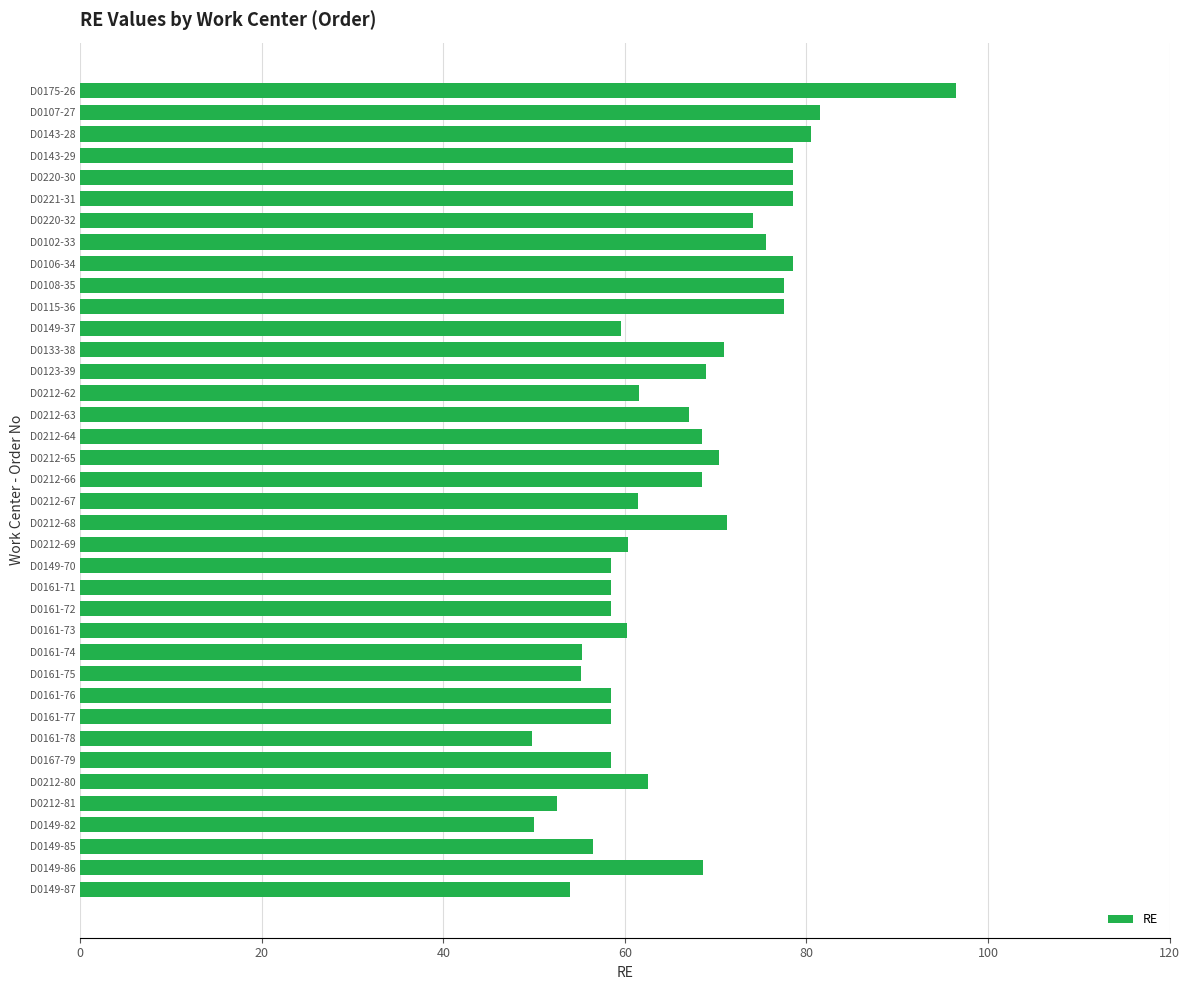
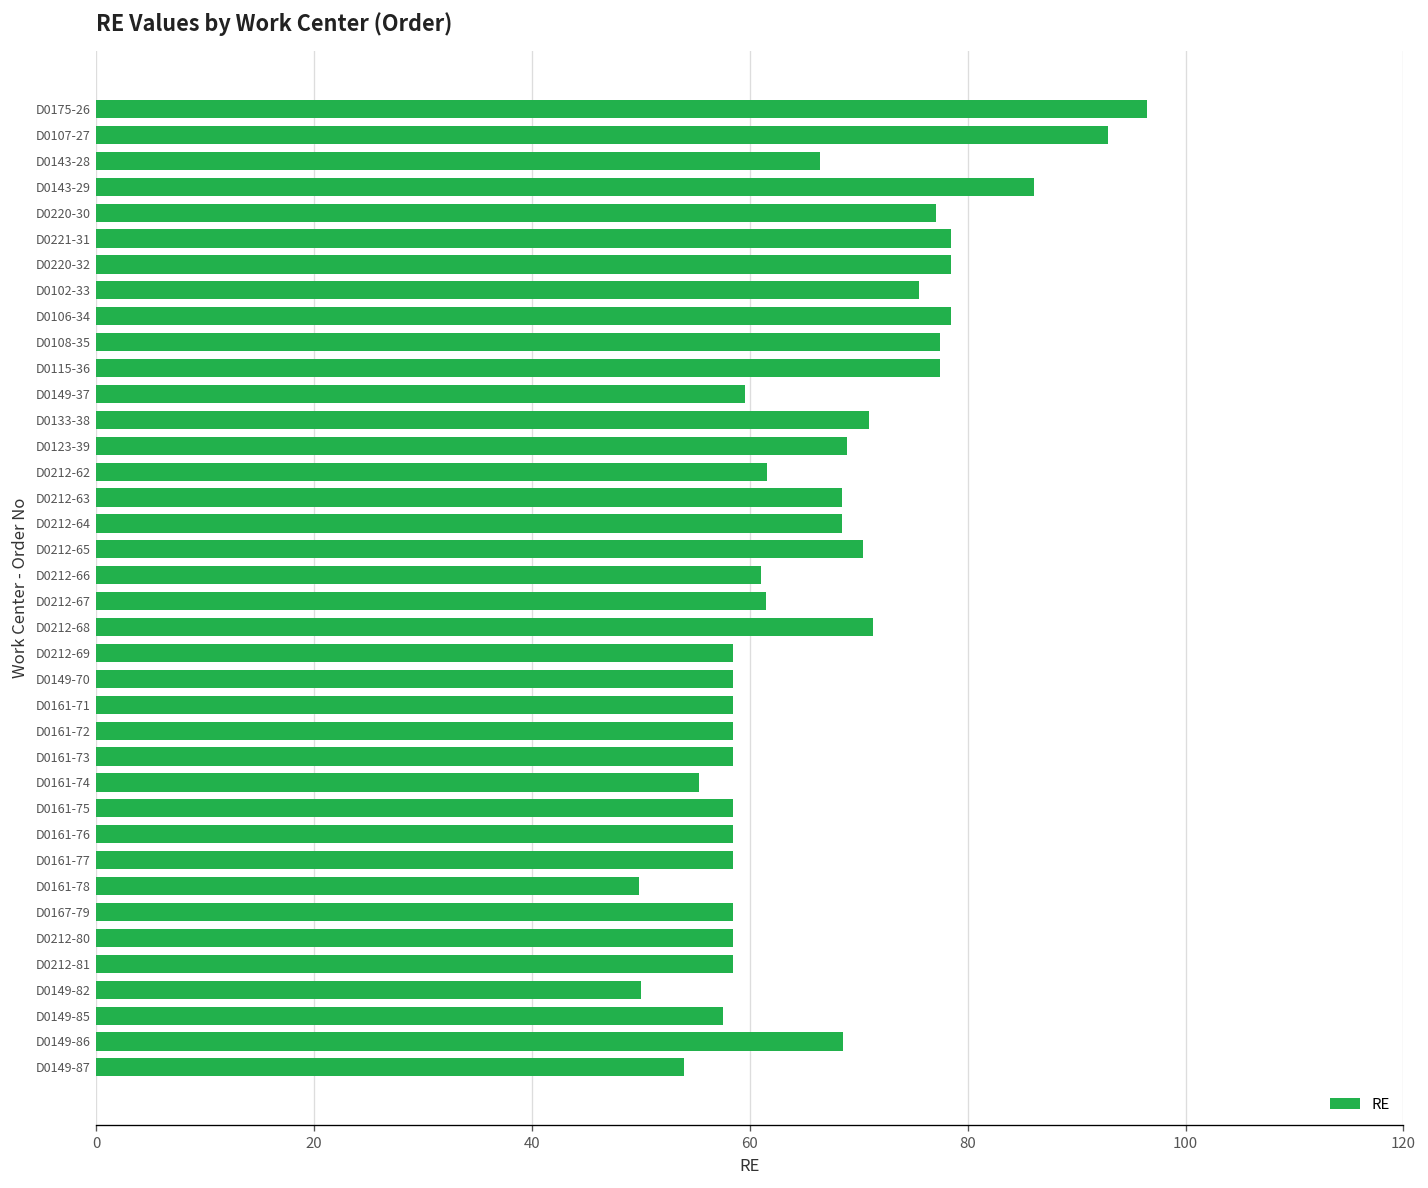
D0107-27: 82 -> 93
D0143-28: 81 -> 66
D0143-29: 79 -> 86
D0220-30: 79 -> 77
D0220-32: 74 -> 79
D0212-63: 67 -> 69
D0212-66: 69 -> 61
D0212-69: 60 -> 59
D0161-73: 60 -> 59
D0161-75: 55 -> 59
D0212-80: 63 -> 59
D0212-81: 53 -> 59
D0149-85: 57 -> 58
